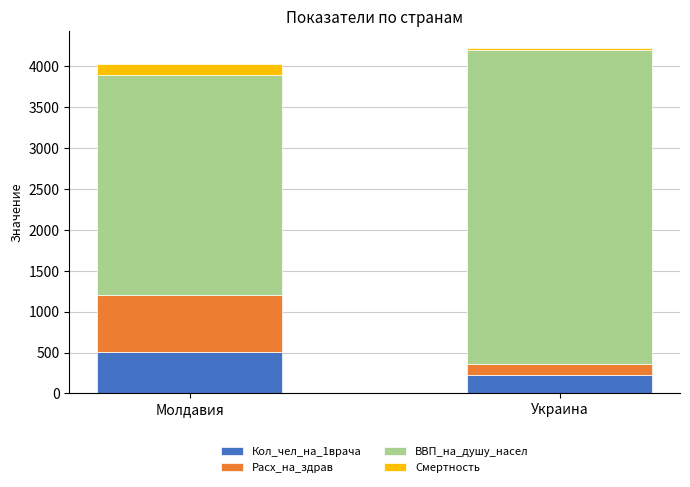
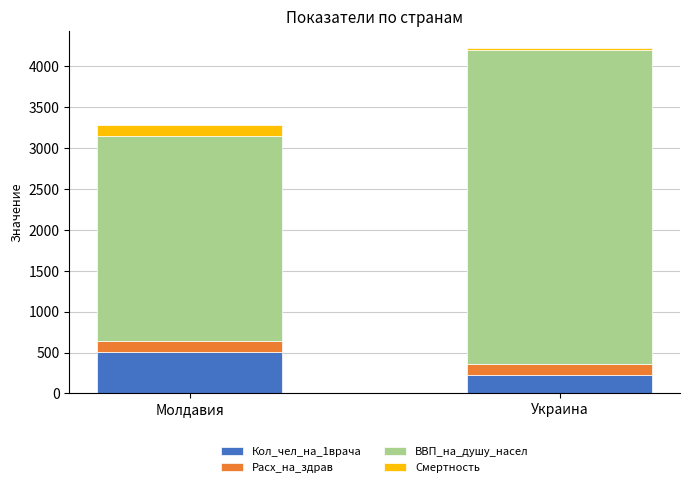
Расх_на_здрав, Молдавия: 700 -> 100
ВВП_на_душу_насел, Молдавия: 2700 -> 2500
